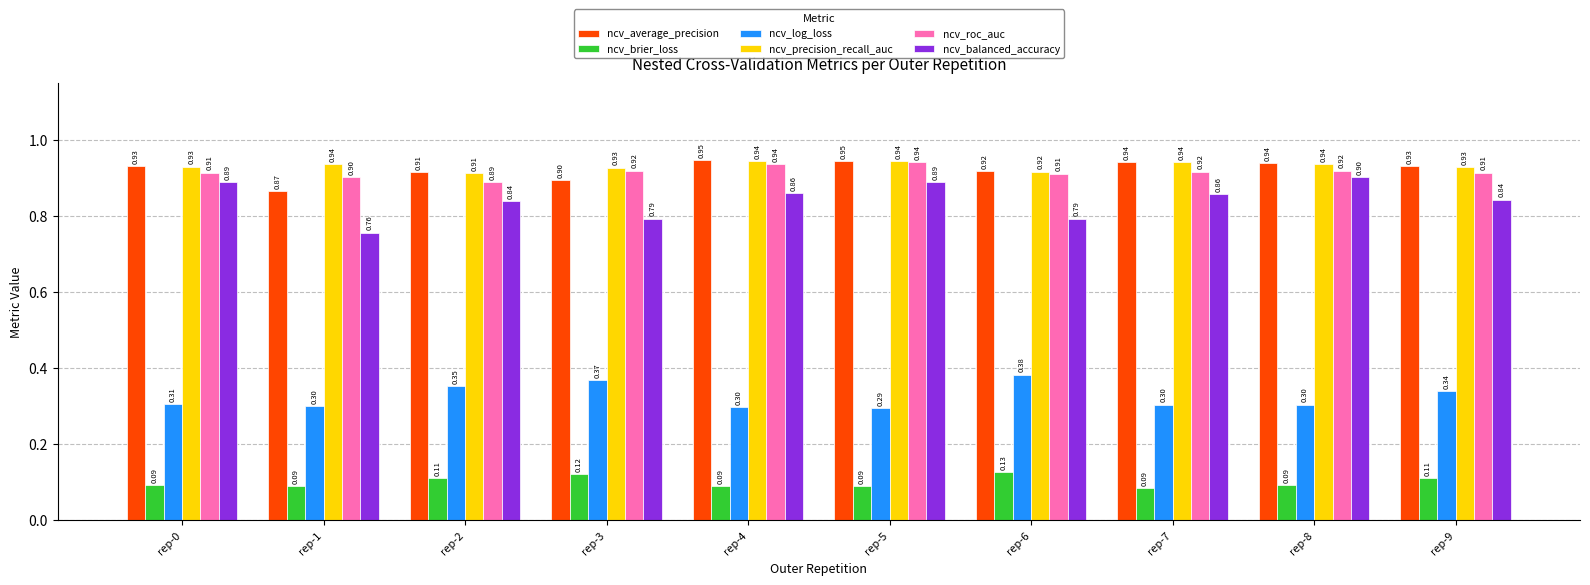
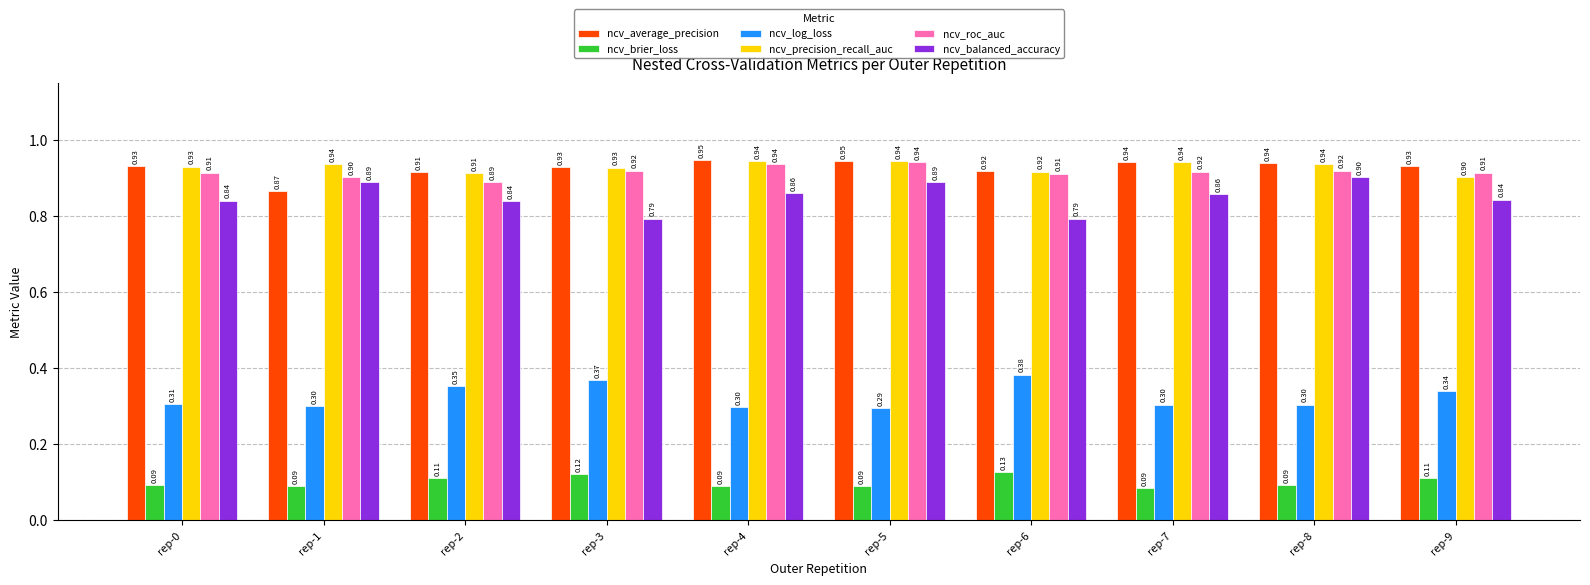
ncv_balanced_accuracy, rep-0: 0.89 -> 0.84
ncv_balanced_accuracy, rep-1: 0.76 -> 0.89
ncv_average_precision, rep-3: 0.90 -> 0.93
ncv_precision_recall_auc, rep-9: 0.93 -> 0.90
